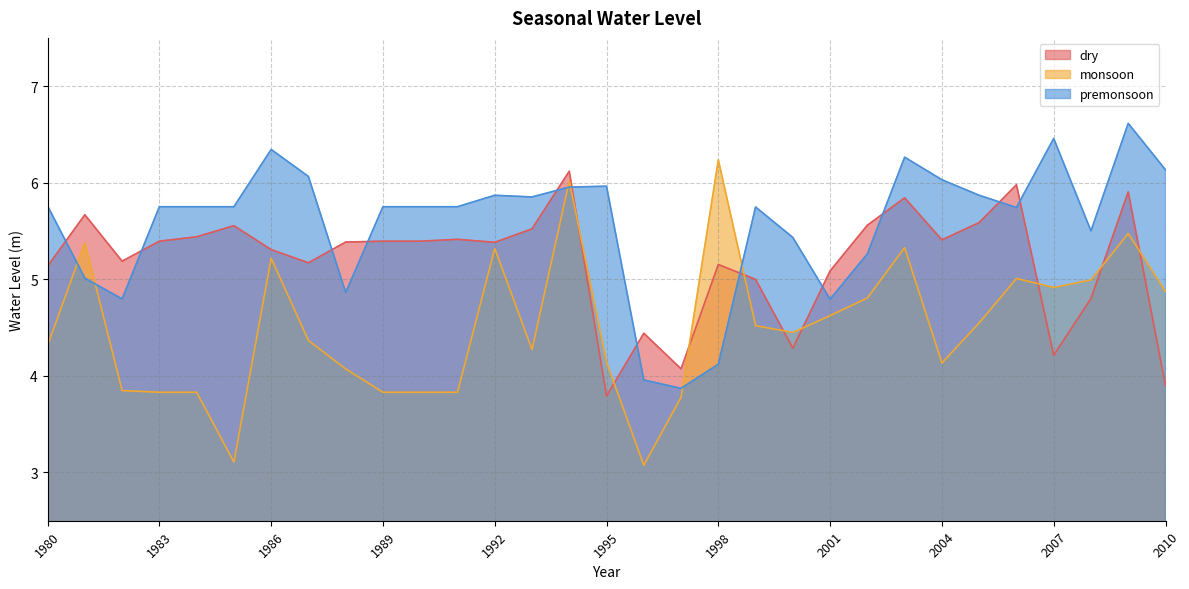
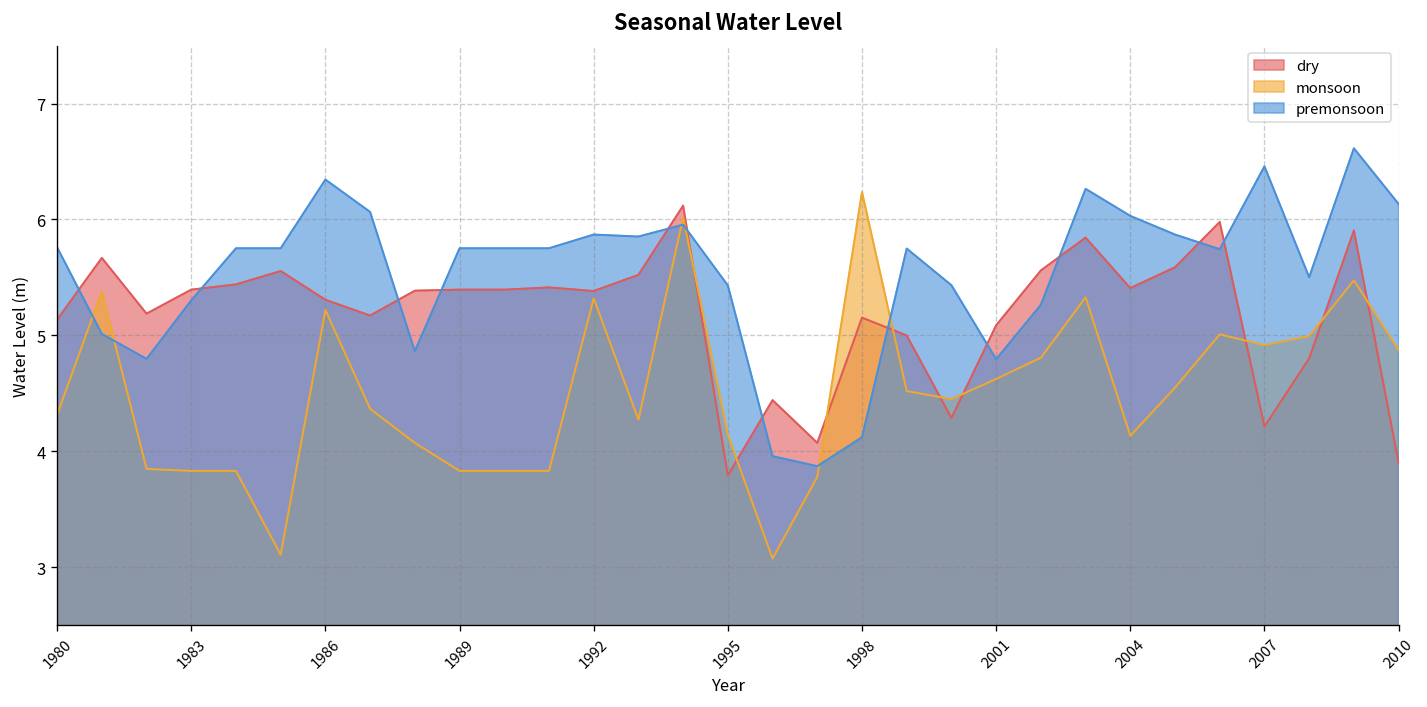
premonsoon, 1983: 5.8 -> 5.3
premonsoon, 1995: 6.0 -> 5.4
